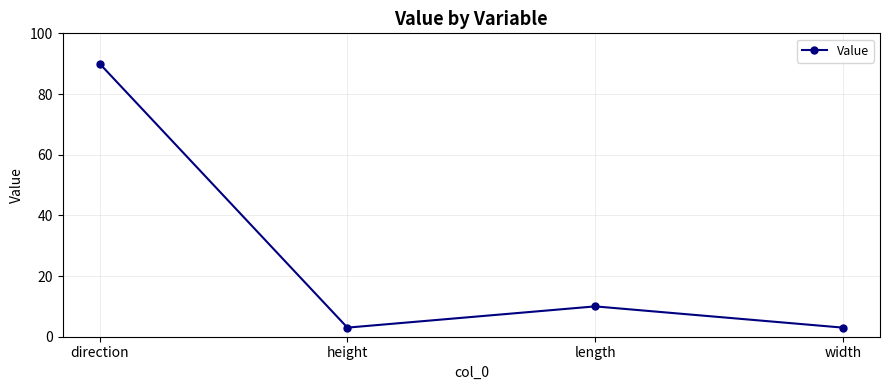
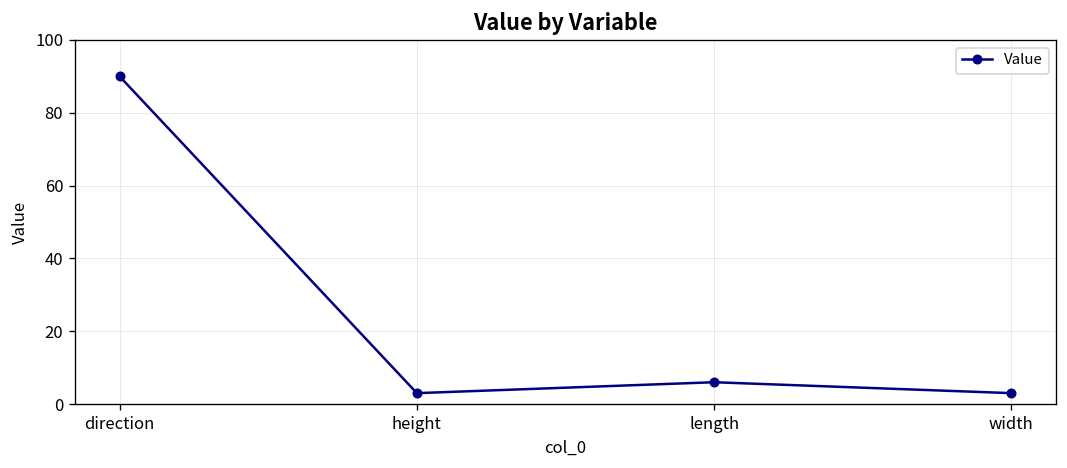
length: 10 -> 6
